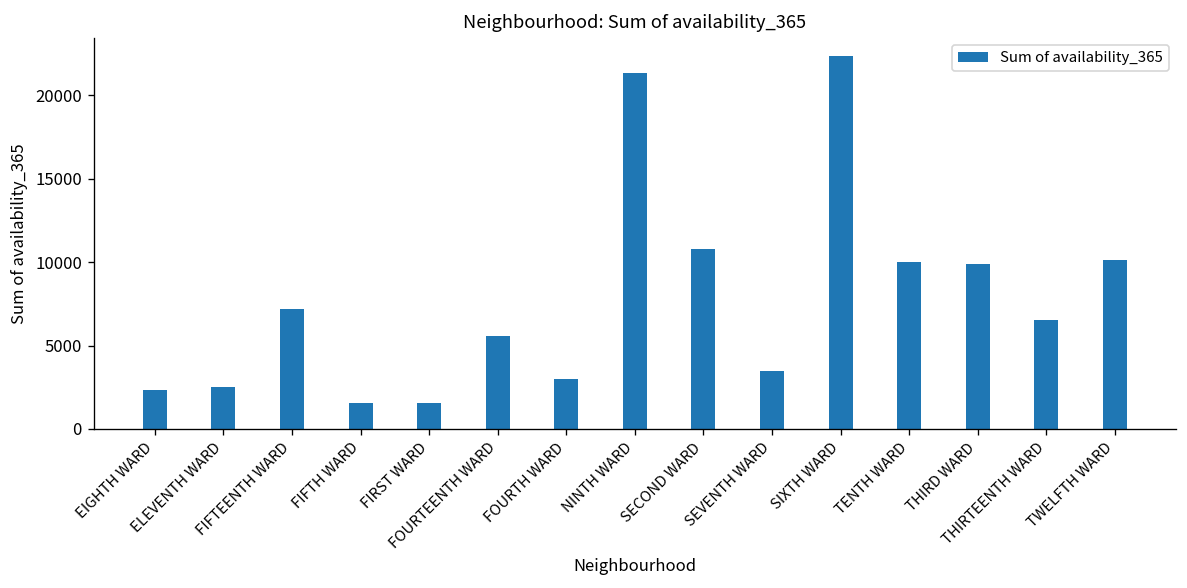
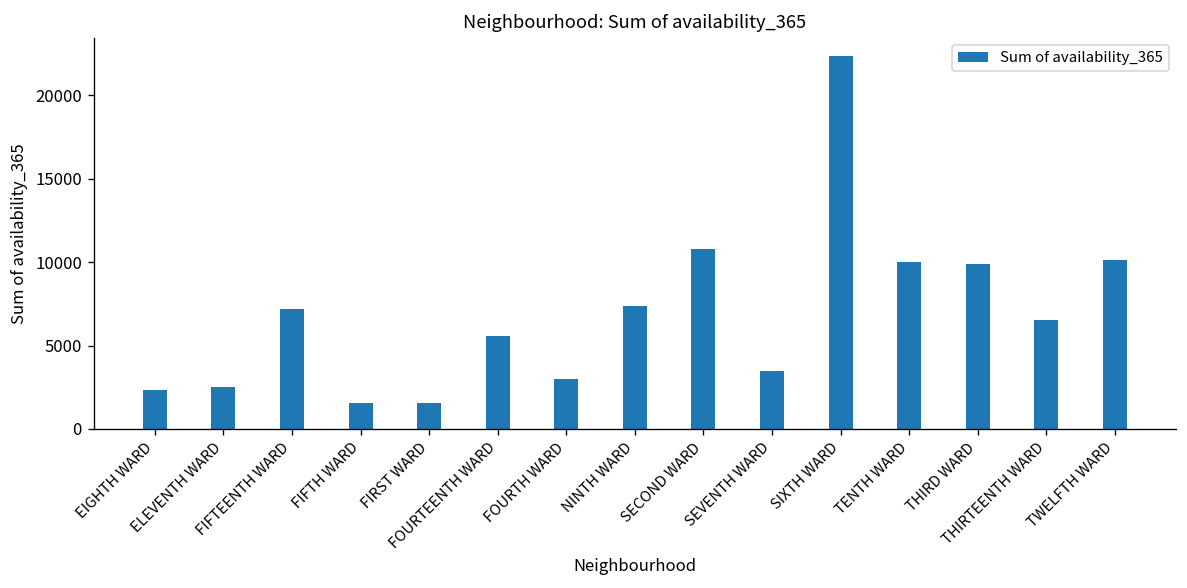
NINTH WARD: 21300 -> 7400
